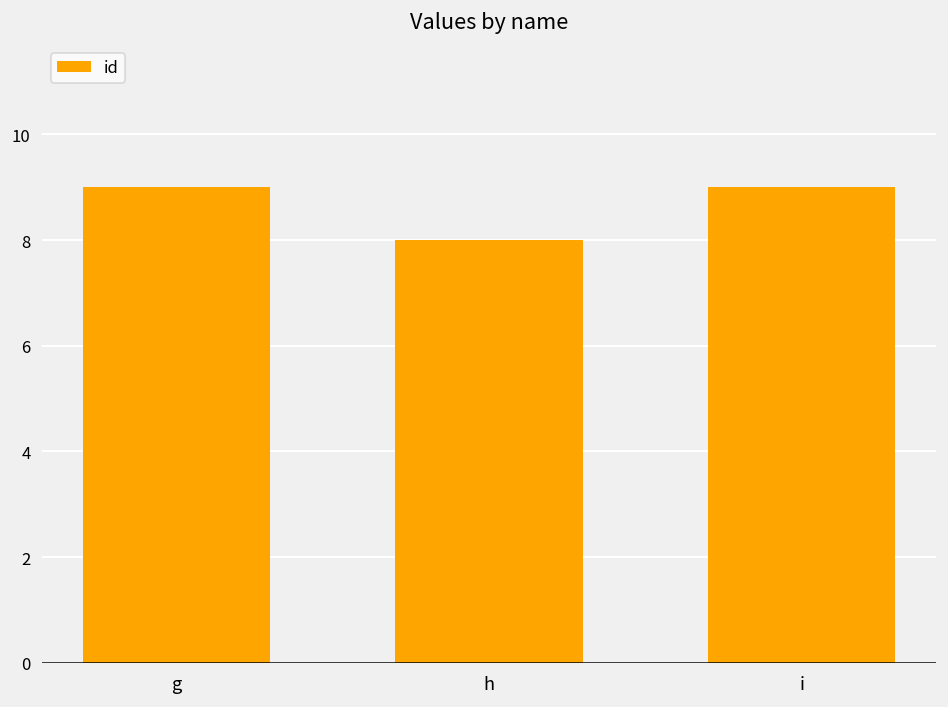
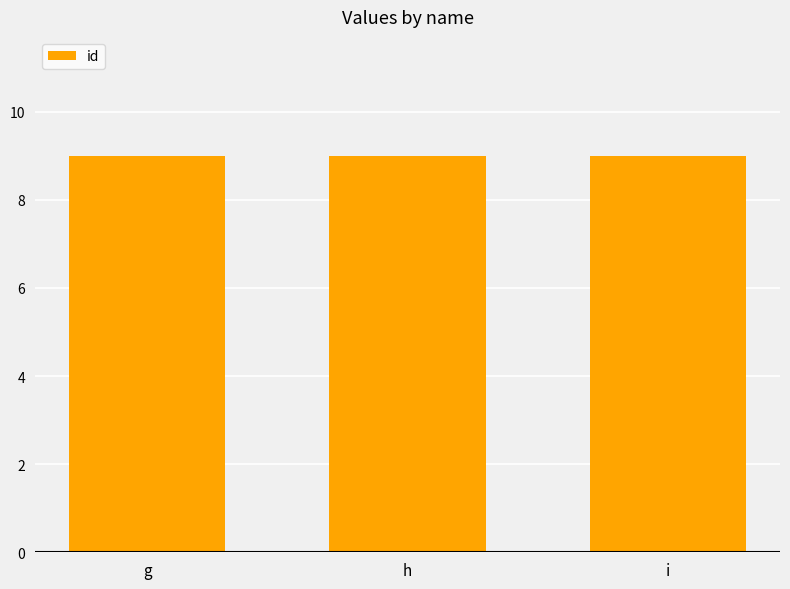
h: 8 -> 9
